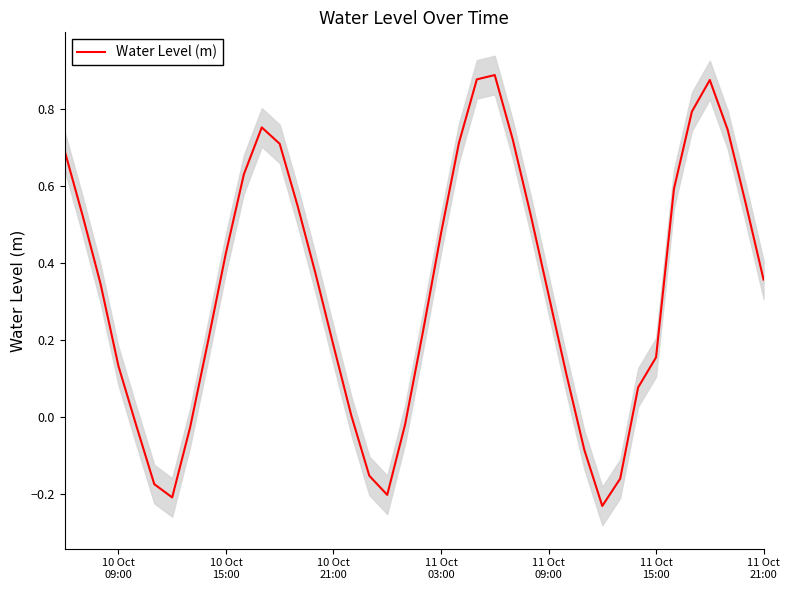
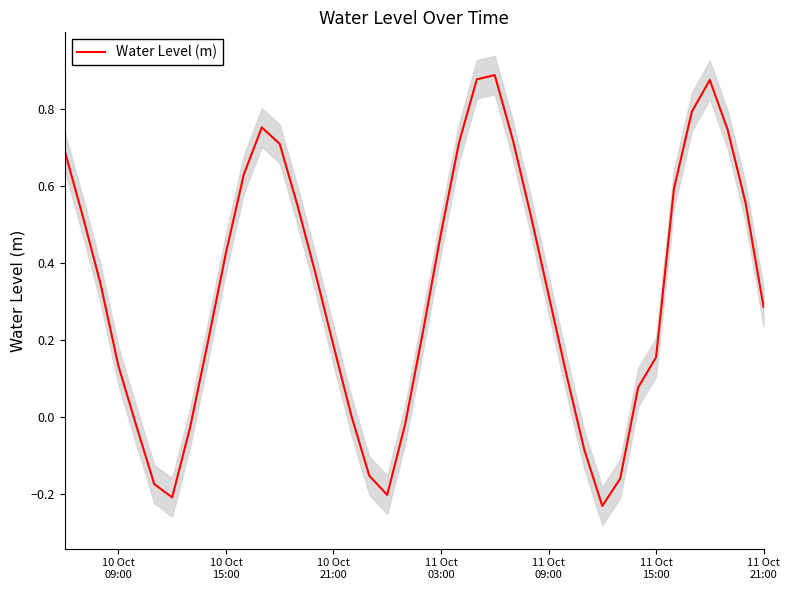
Water Level (m), 11 Oct 21:00: 0.36 -> 0.29
